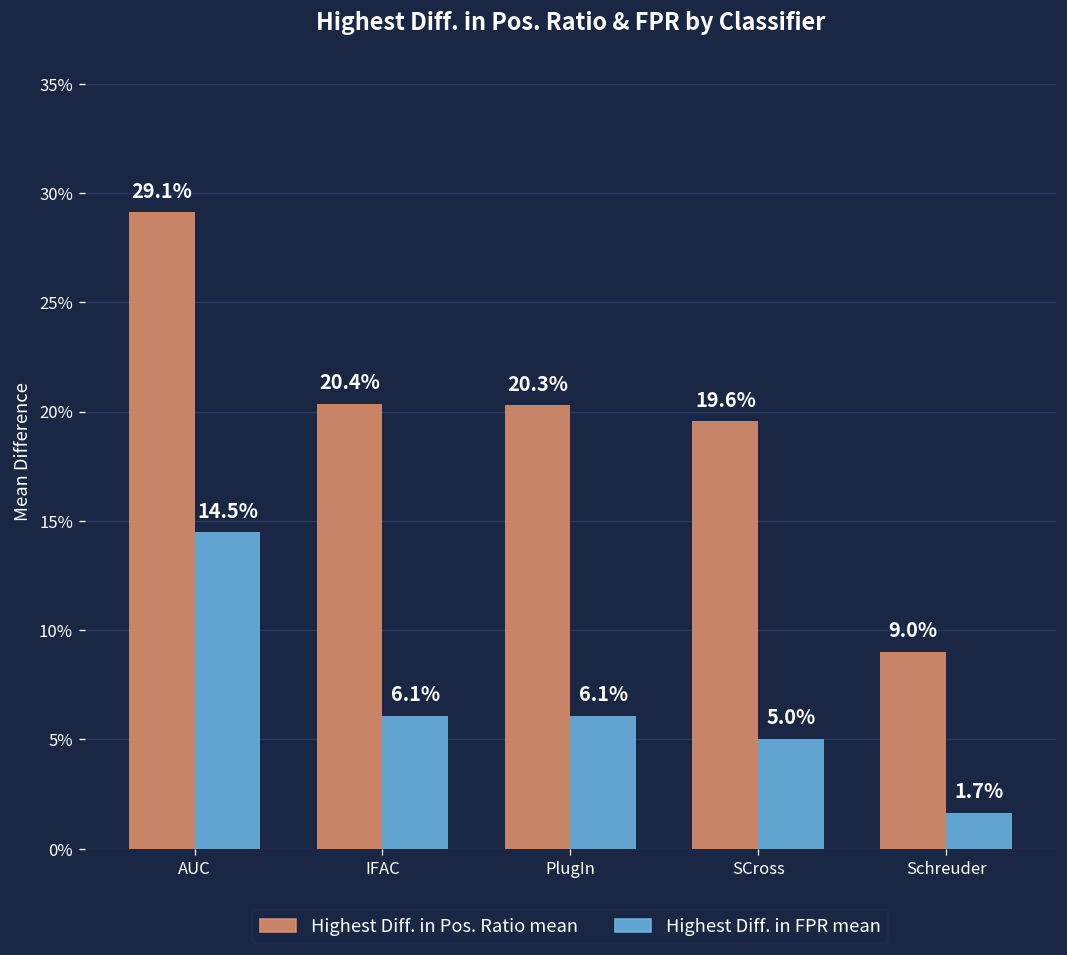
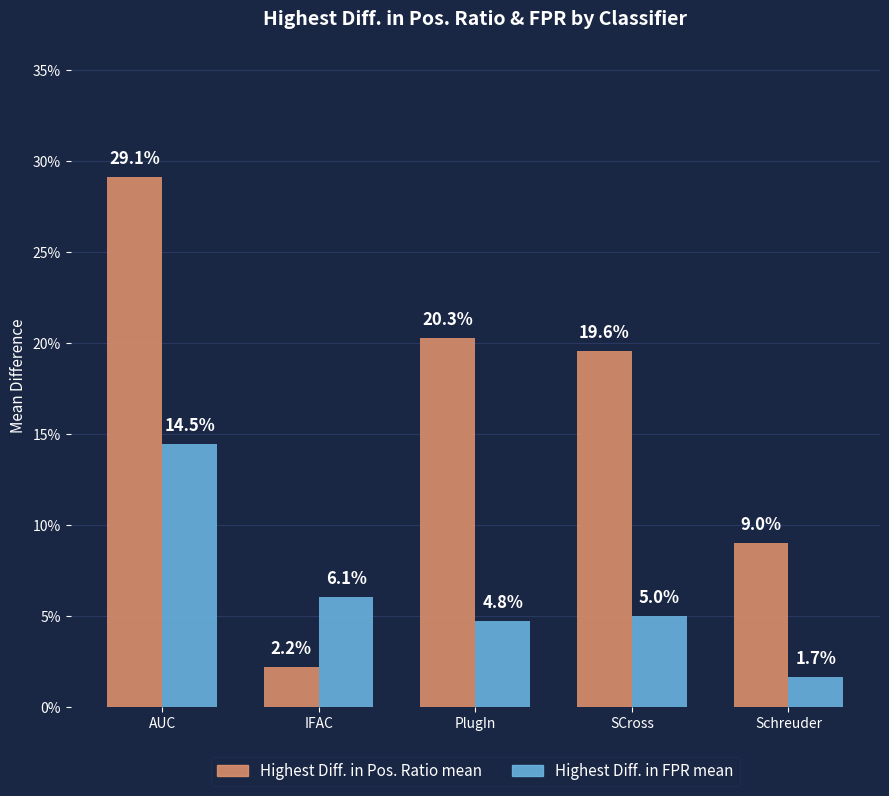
Highest Diff. in Pos. Ratio mean, IFAC: 20.4% -> 2.2%
Highest Diff. in FPR mean, PlugIn: 6.1% -> 4.8%
